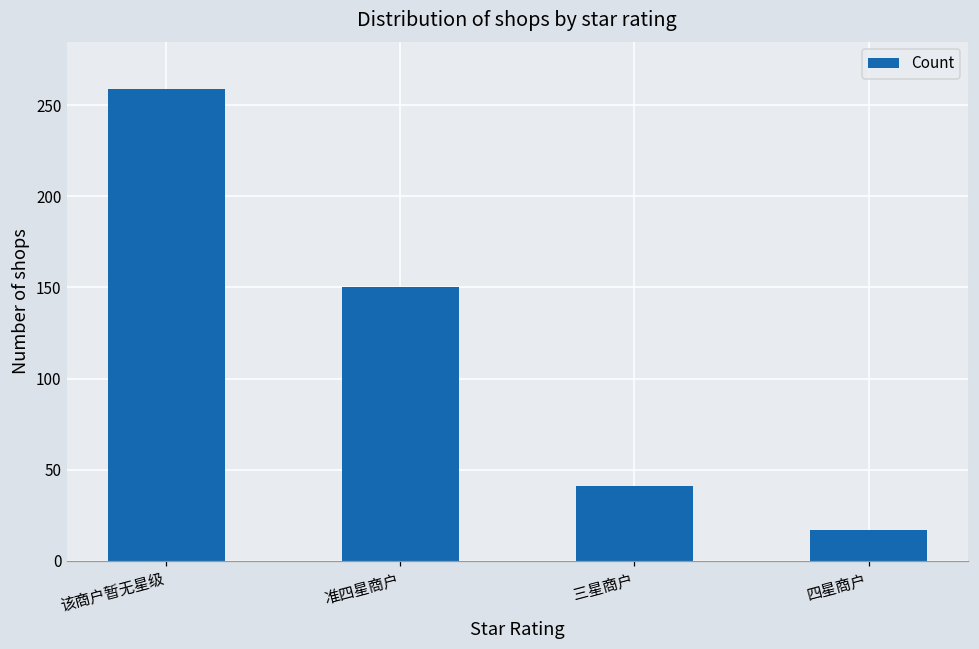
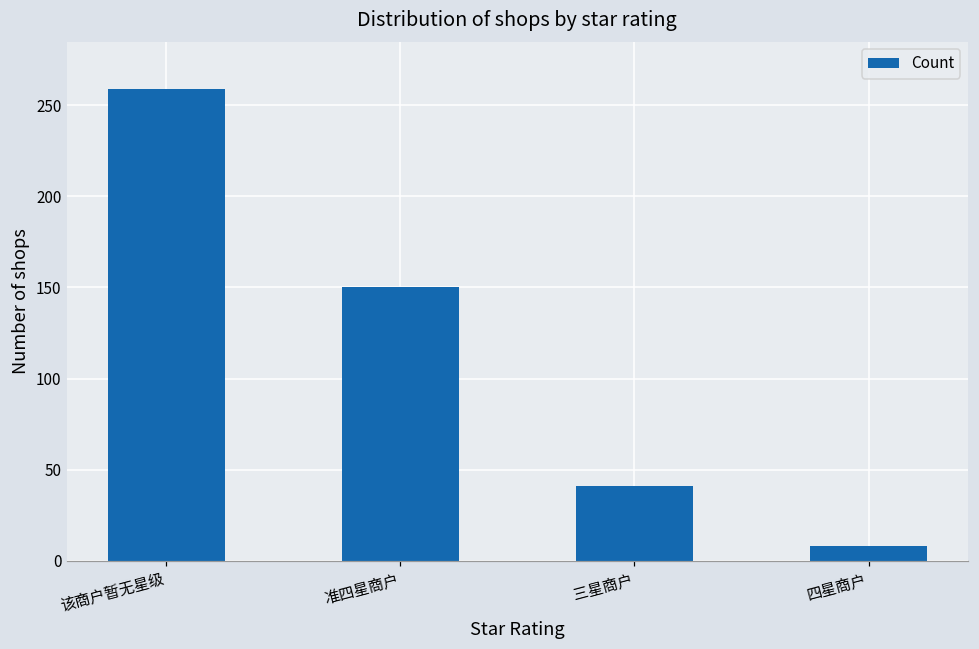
四星商户: 17 -> 8
